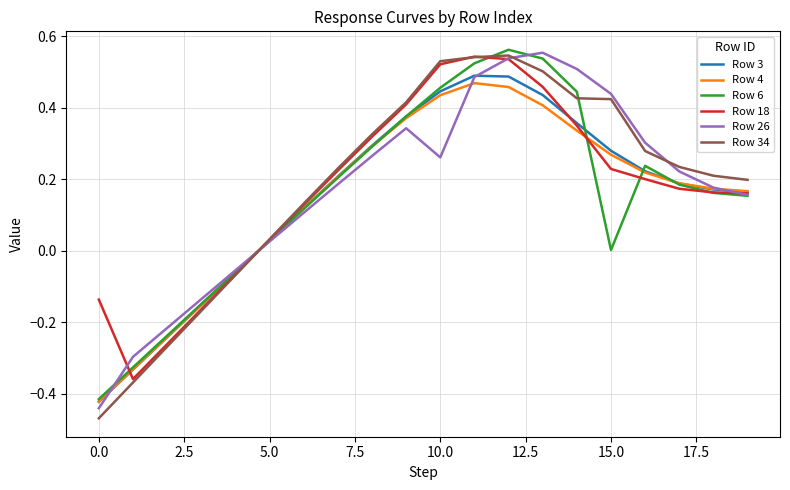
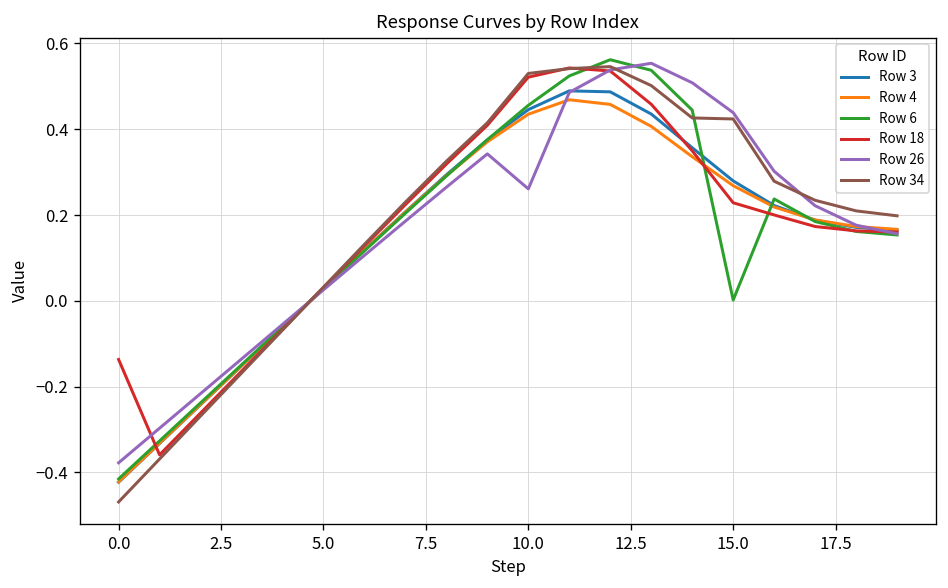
Row 26, 0.0: -0.44 -> -0.38
